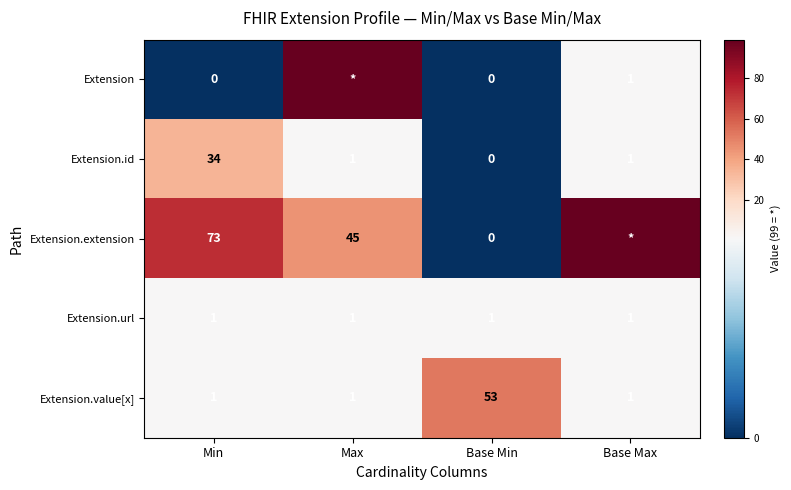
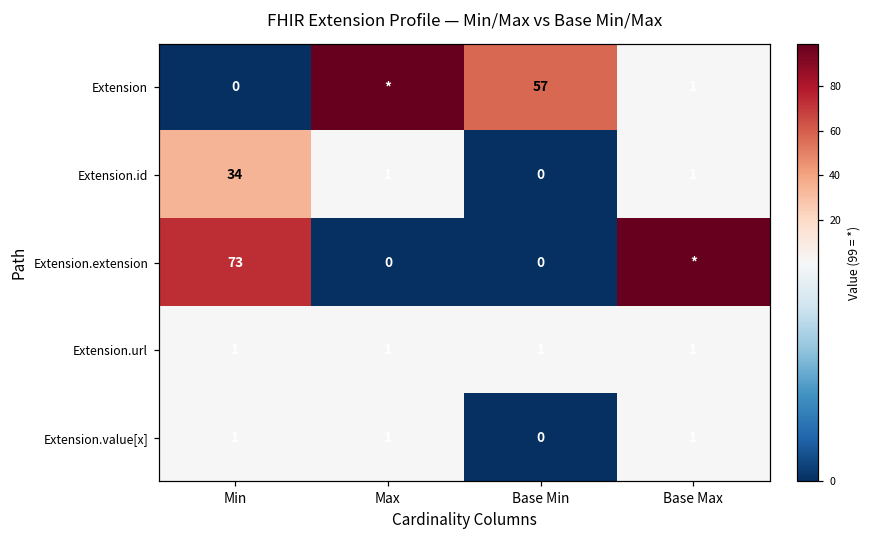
Extension, Base Min: 0 -> 57
Extension.extension, Max: 45 -> 0
Extension.value[x], Base Min: 53 -> 0
